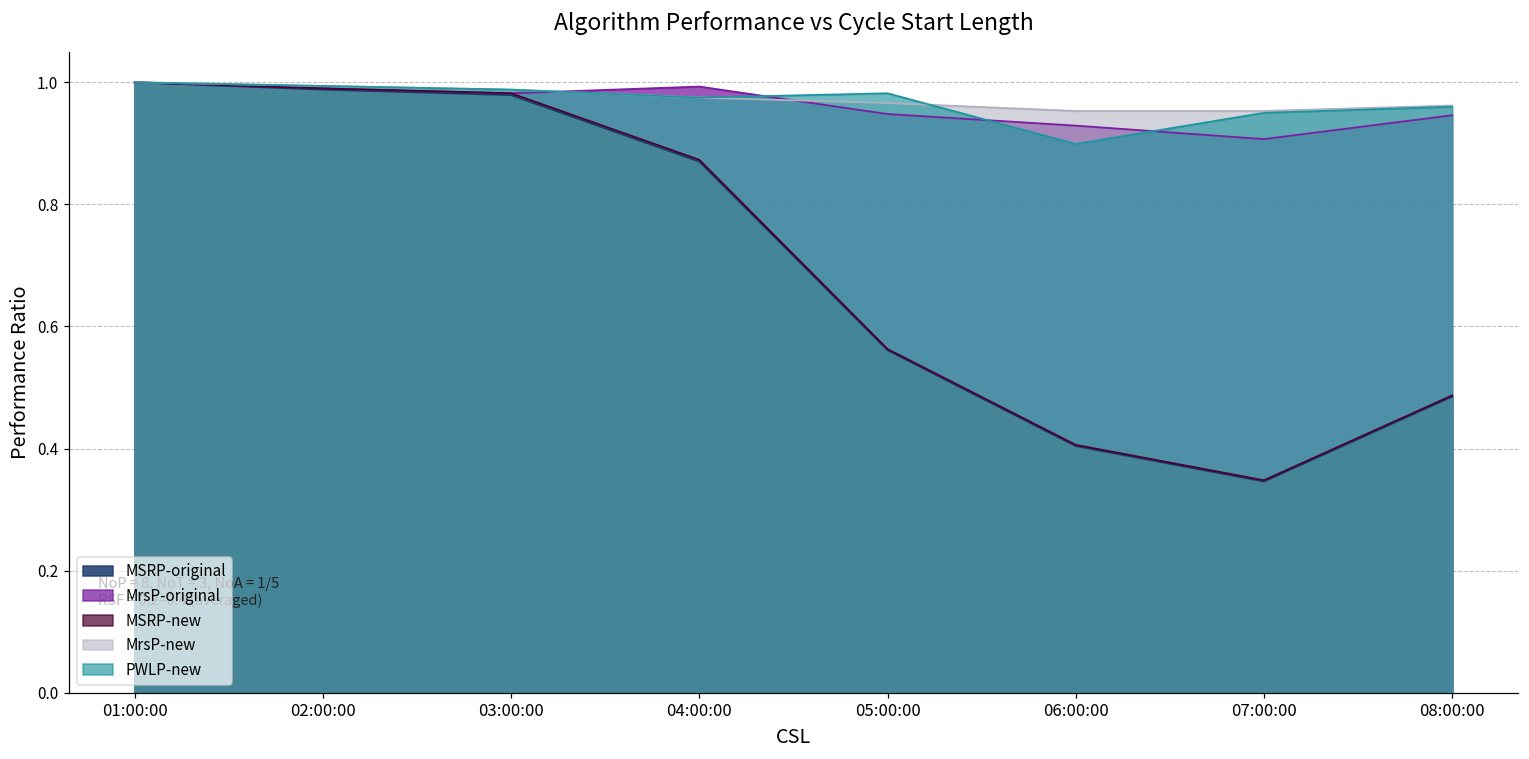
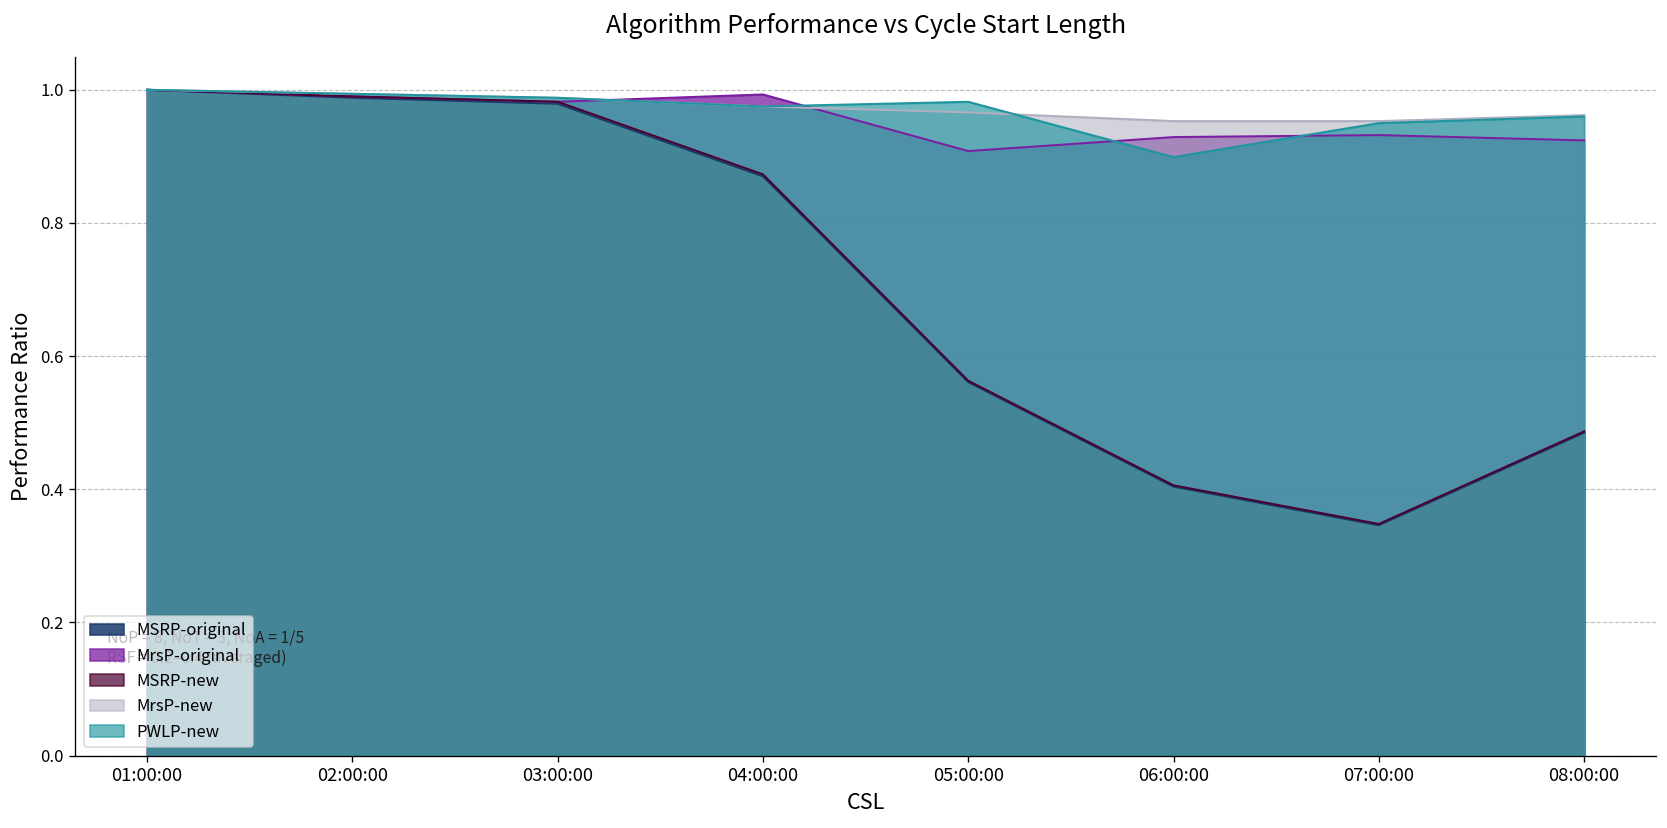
MrsP-original, 05:00:00: 0.95 -> 0.91
MrsP-original, 07:00:00: 0.91 -> 0.93
MrsP-original, 08:00:00: 0.95 -> 0.92
